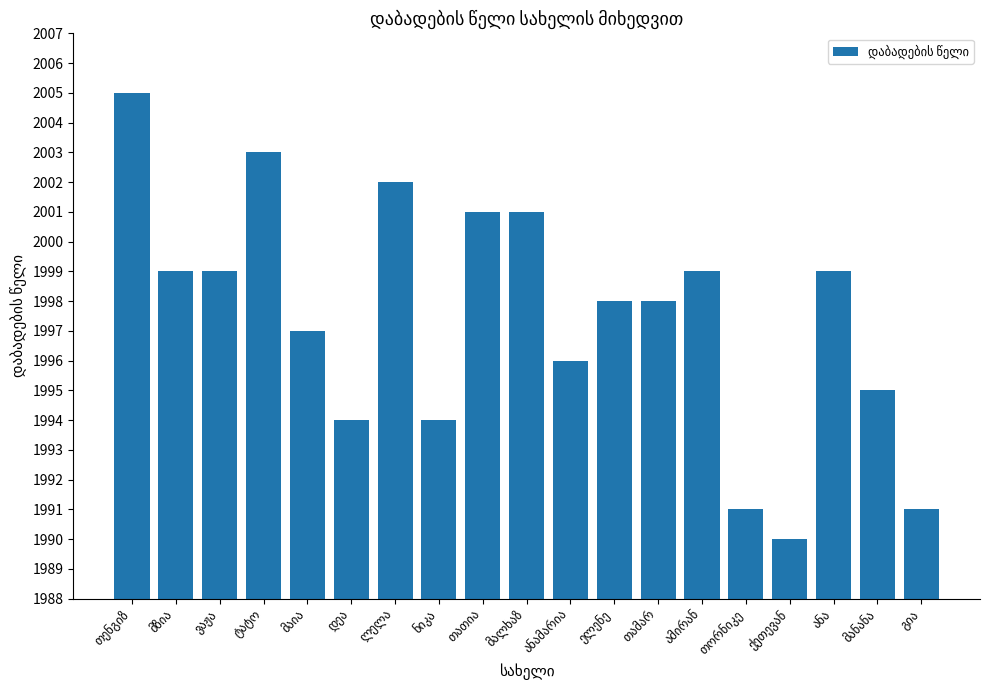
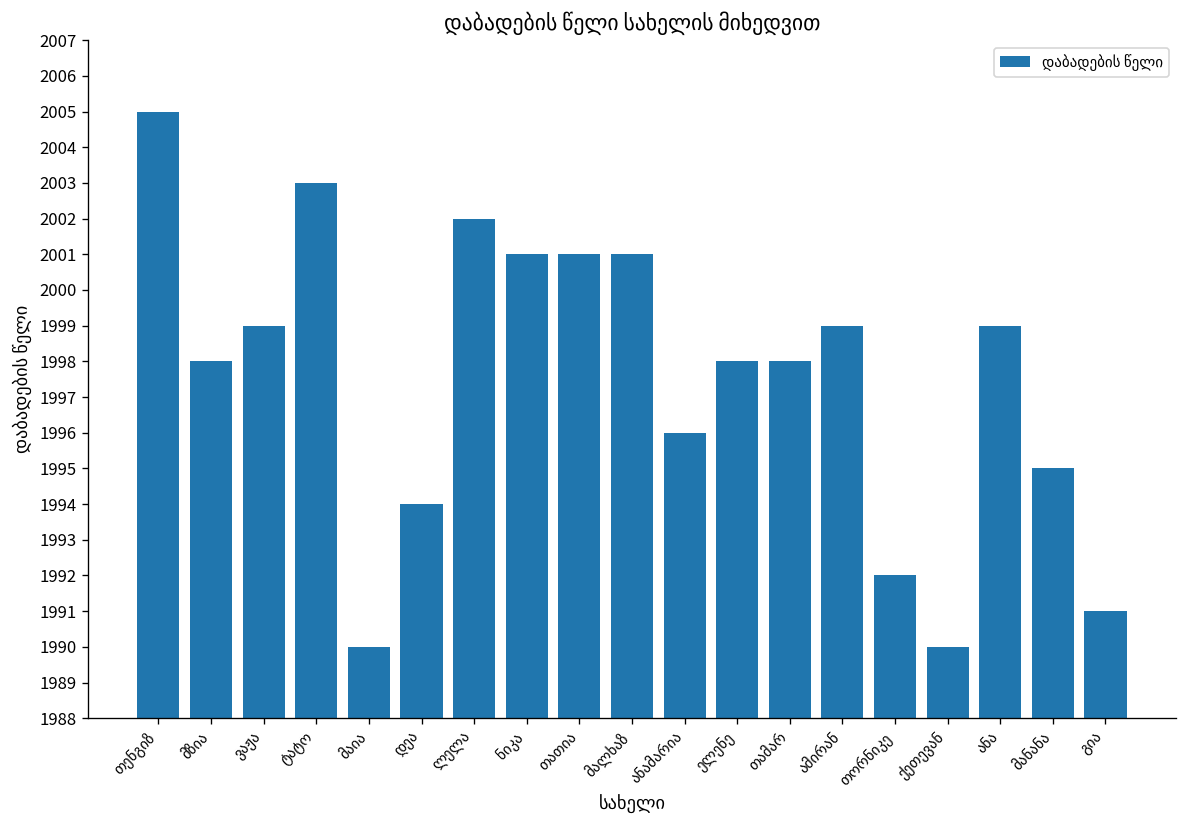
მზია: 1999 -> 1998
მაია: 1997 -> 1990
ნიკა: 1994 -> 2001
თორნიკე: 1991 -> 1992
